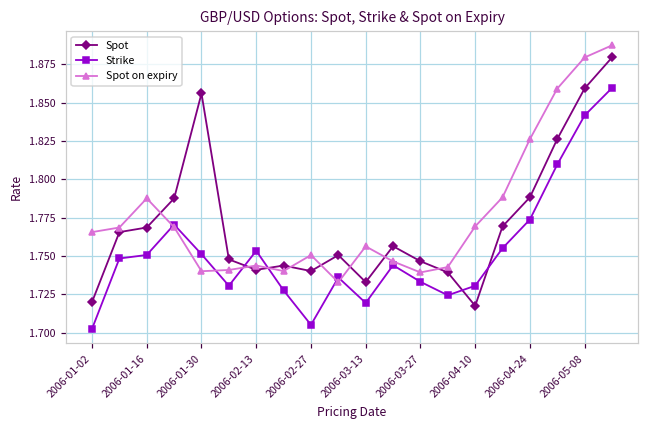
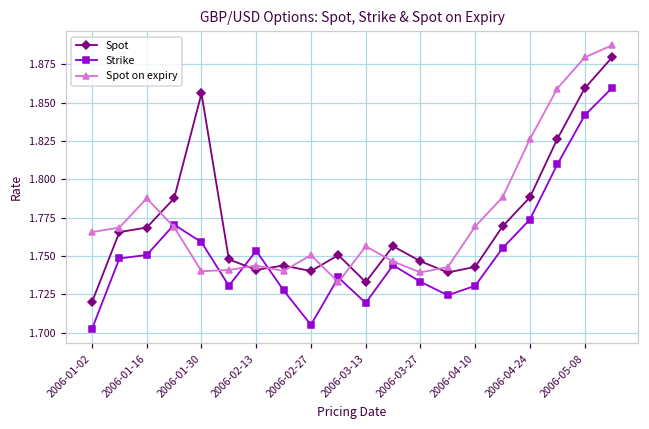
Strike, 2006-01-30: 1.751 -> 1.759
Spot, 2006-04-10: 1.717 -> 1.743
